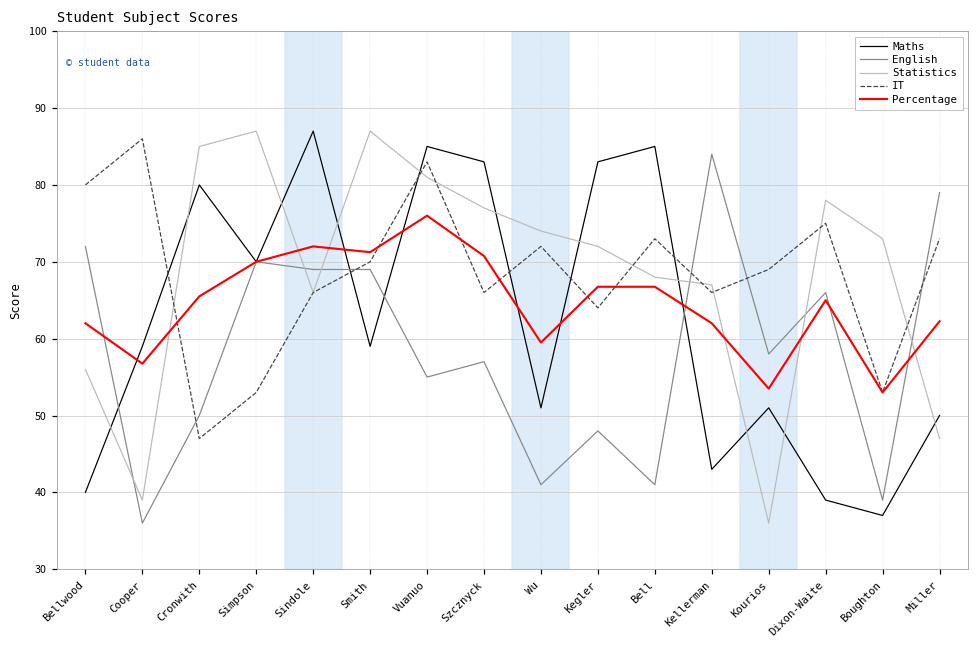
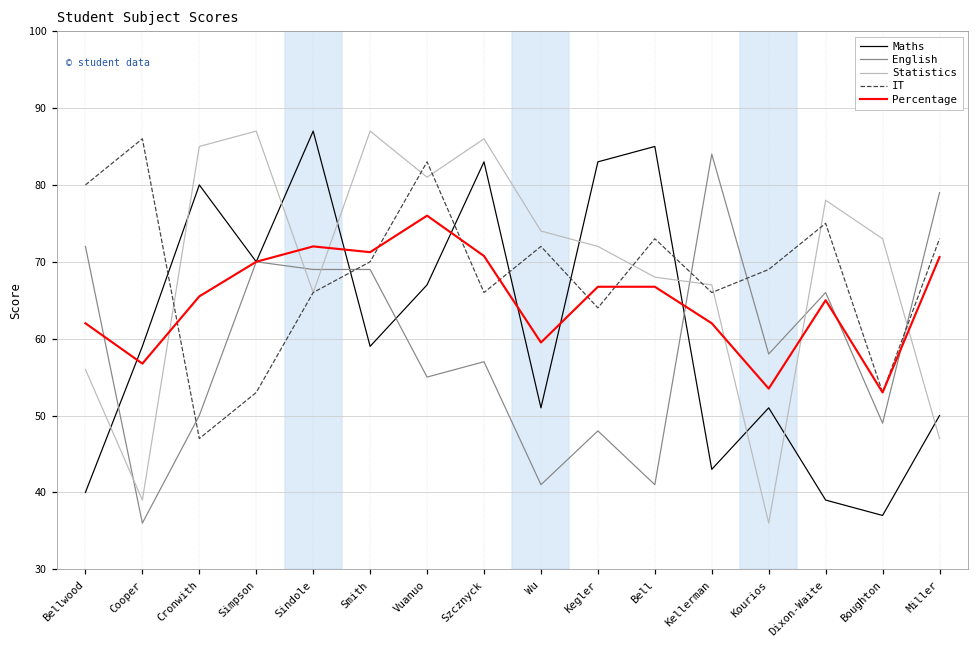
Maths, Vuanuo: 85 -> 67
Statistics, Szcznyck: 77 -> 86
English, Boughton: 39 -> 49
Percentage, Miller: 62 -> 71
